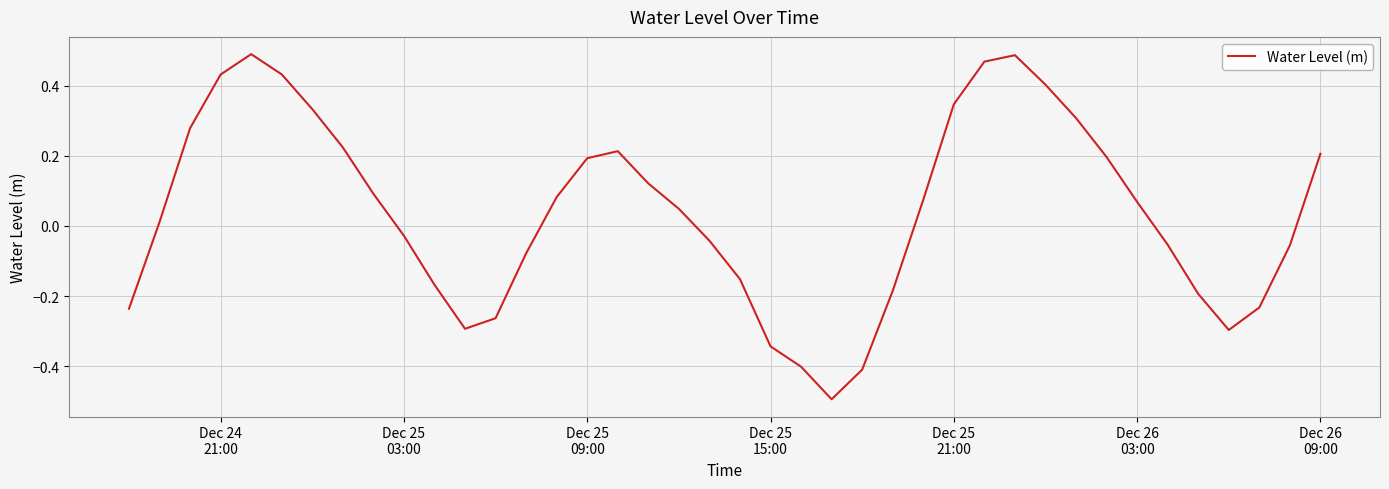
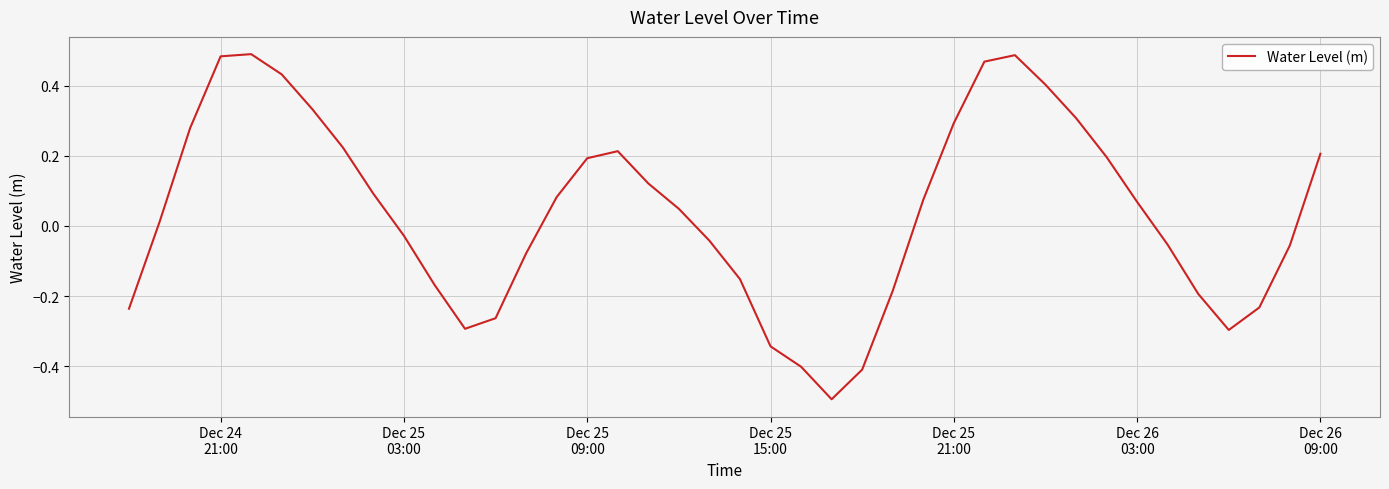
Dec 24 21:00: 0.43 -> 0.48
Dec 25 21:00: 0.35 -> 0.29
